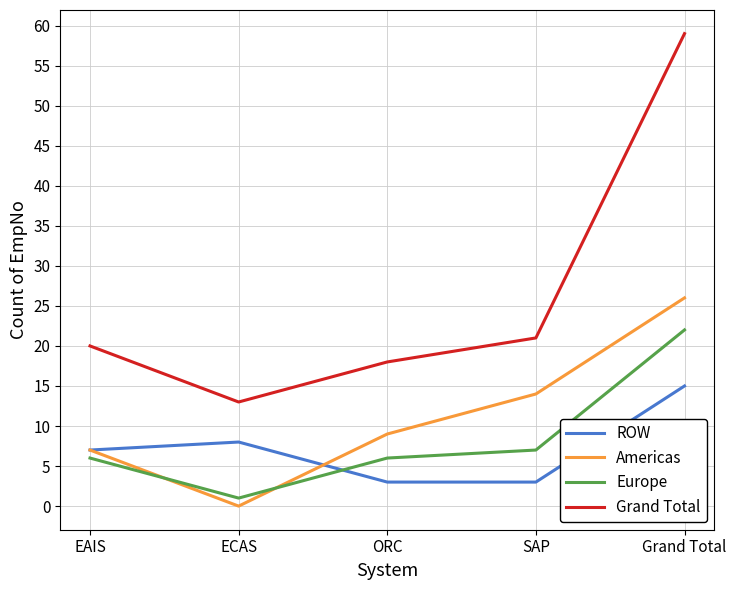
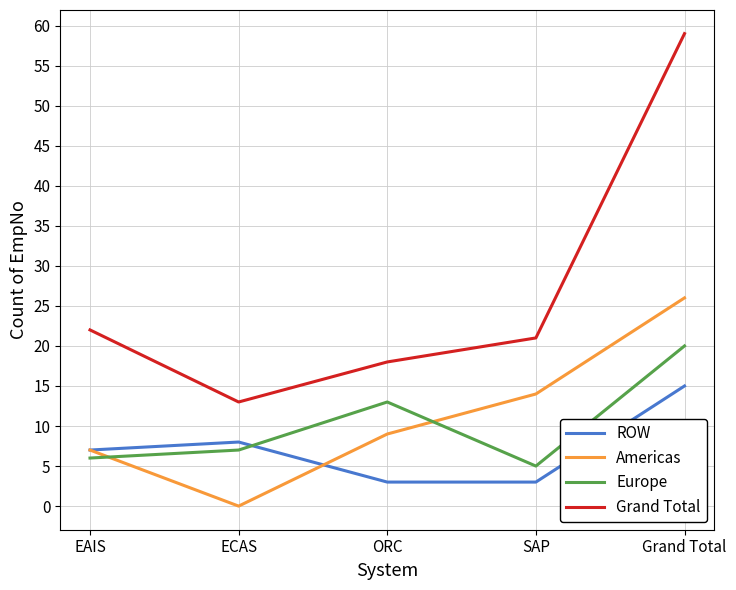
Grand Total, EAIS: 20 -> 22
Europe, ECAS: 1 -> 7
Europe, ORC: 6 -> 13
Europe, SAP: 7 -> 5
Europe, Grand Total: 22 -> 20
